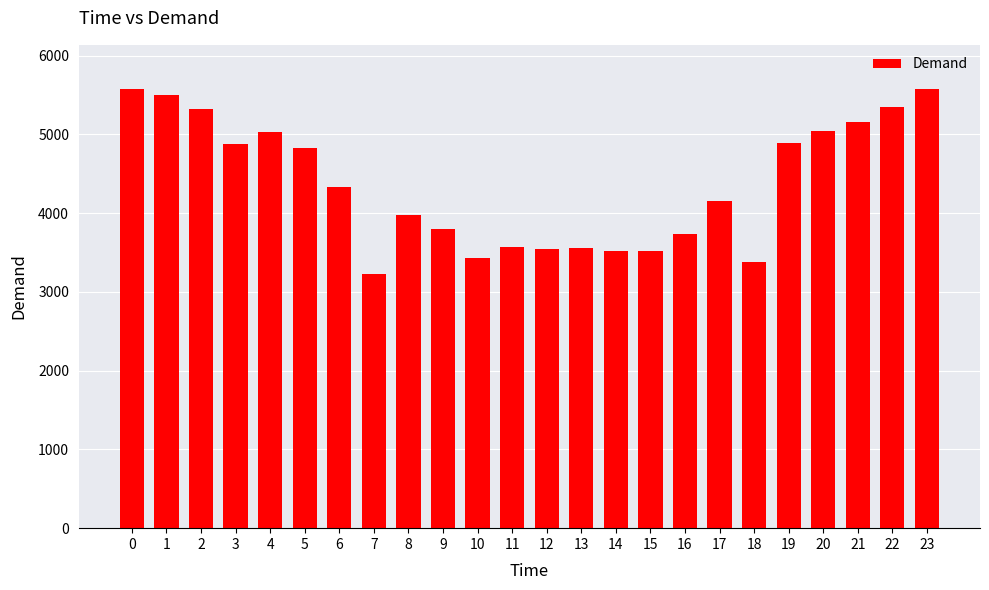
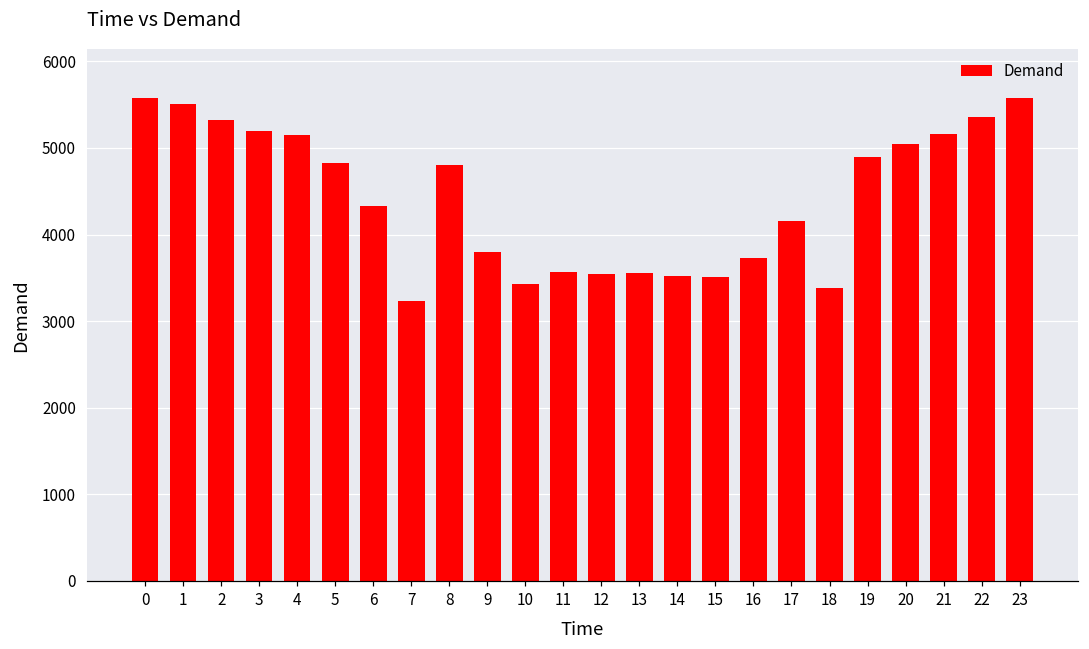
3: 4900 -> 5200
4: 5000 -> 5100
8: 4000 -> 4800
